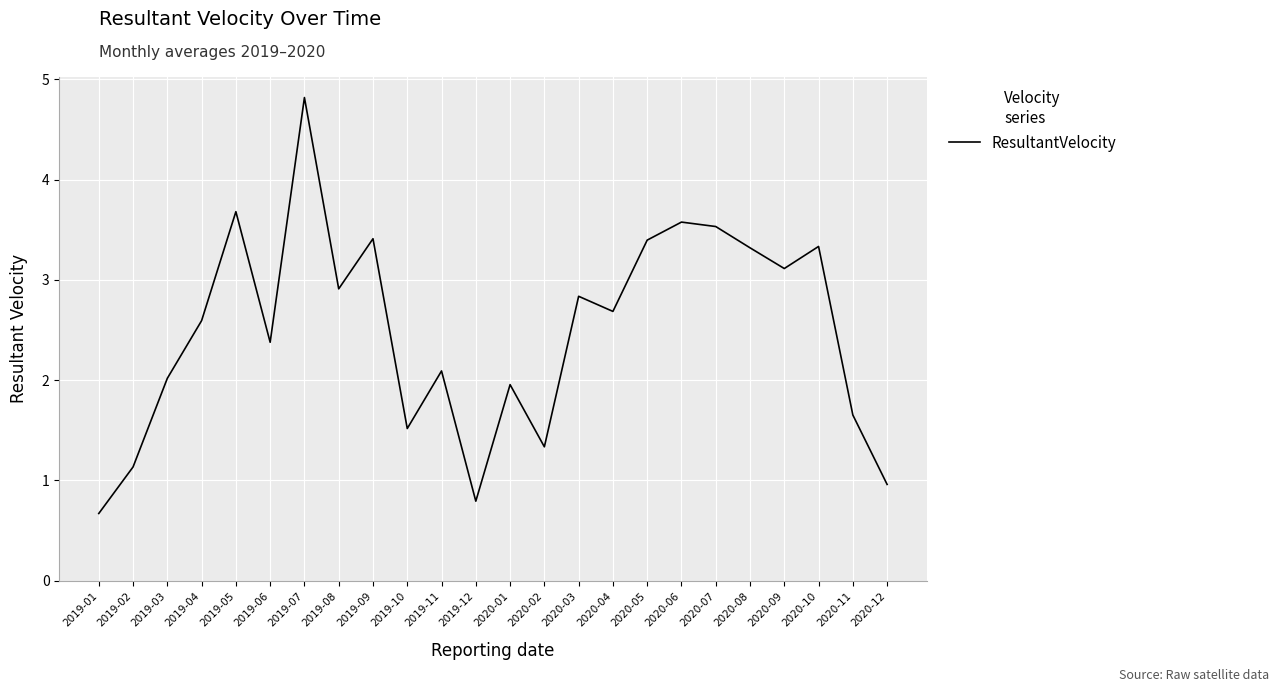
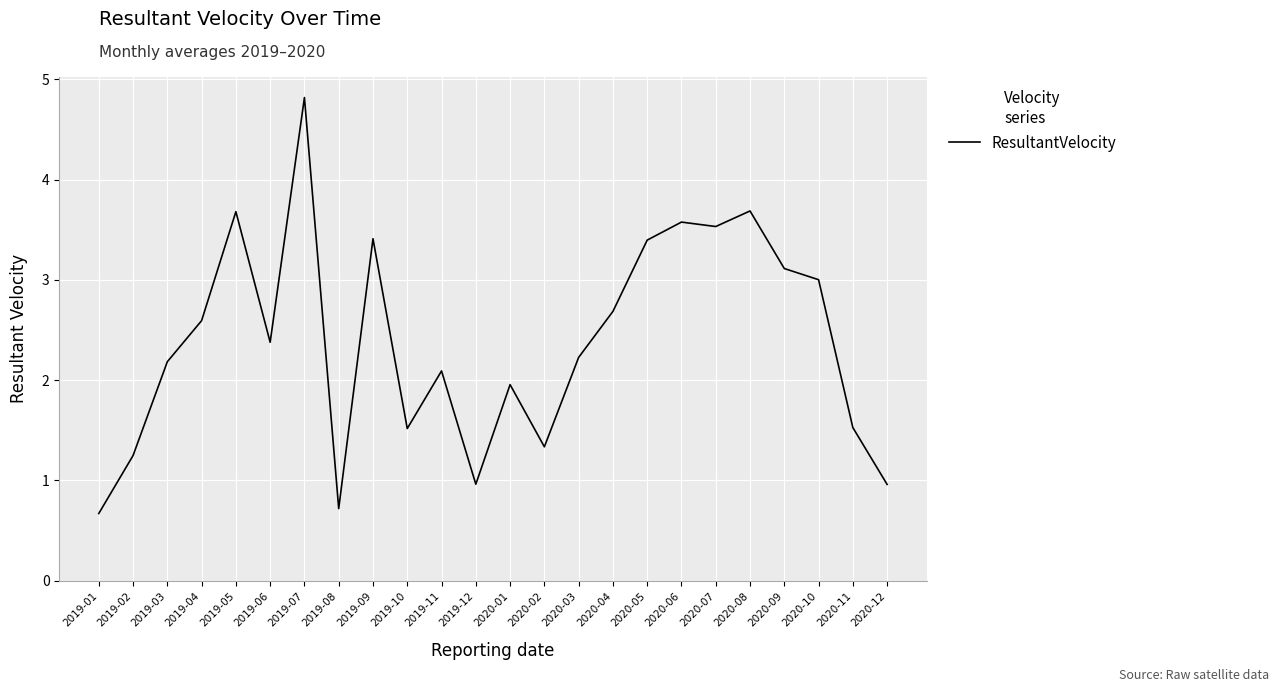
2019-02: 1.13 -> 1.25
2019-03: 2.02 -> 2.18
2019-08: 2.91 -> 0.72
2019-12: 0.79 -> 0.96
2020-03: 2.84 -> 2.23
2020-08: 3.32 -> 3.69
2020-10: 3.33 -> 3.00
2020-11: 1.65 -> 1.53
